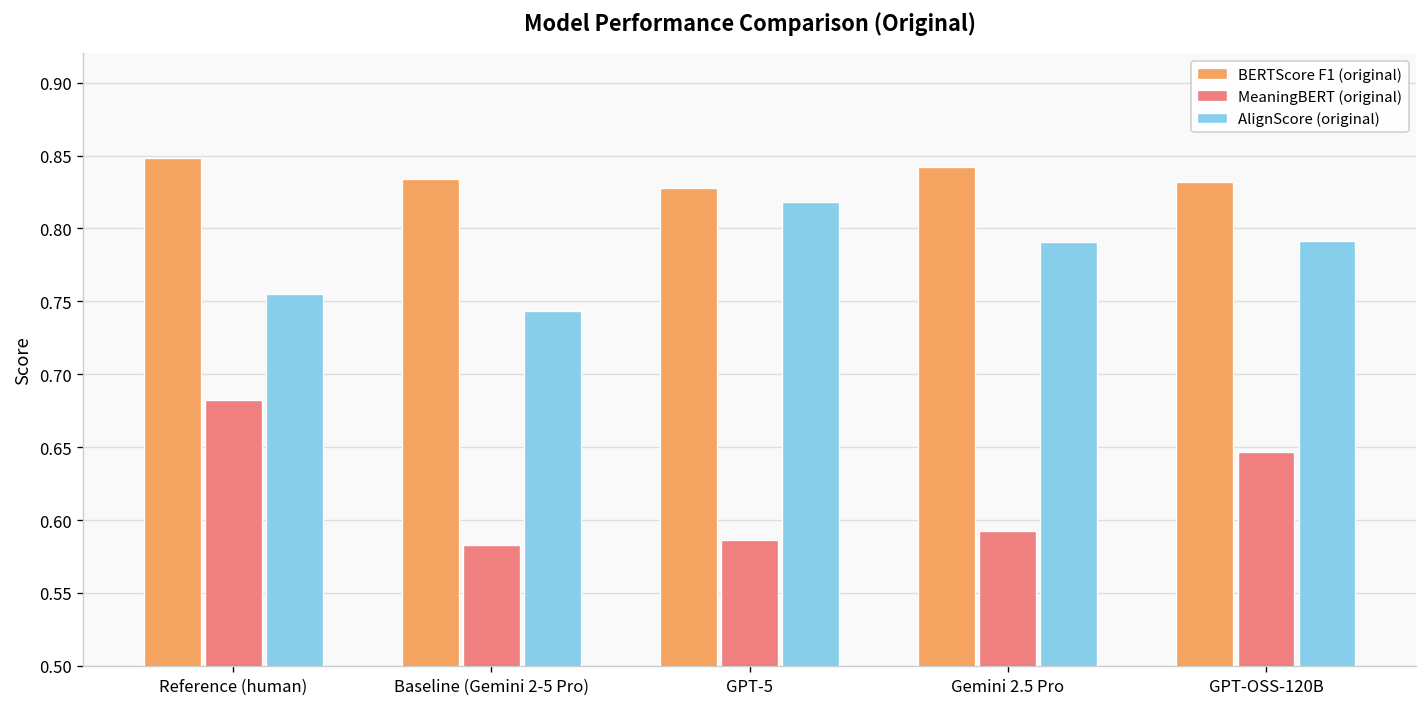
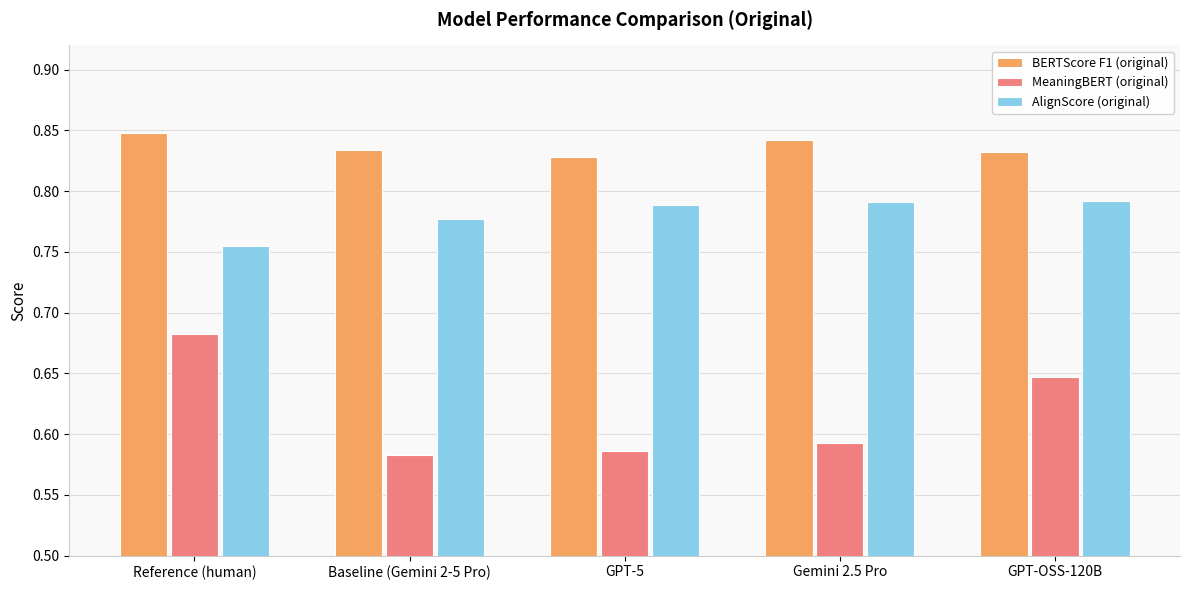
AlignScore (original), Baseline (Gemini 2-5 Pro): 0.744 -> 0.777
AlignScore (original), GPT-5: 0.818 -> 0.789
